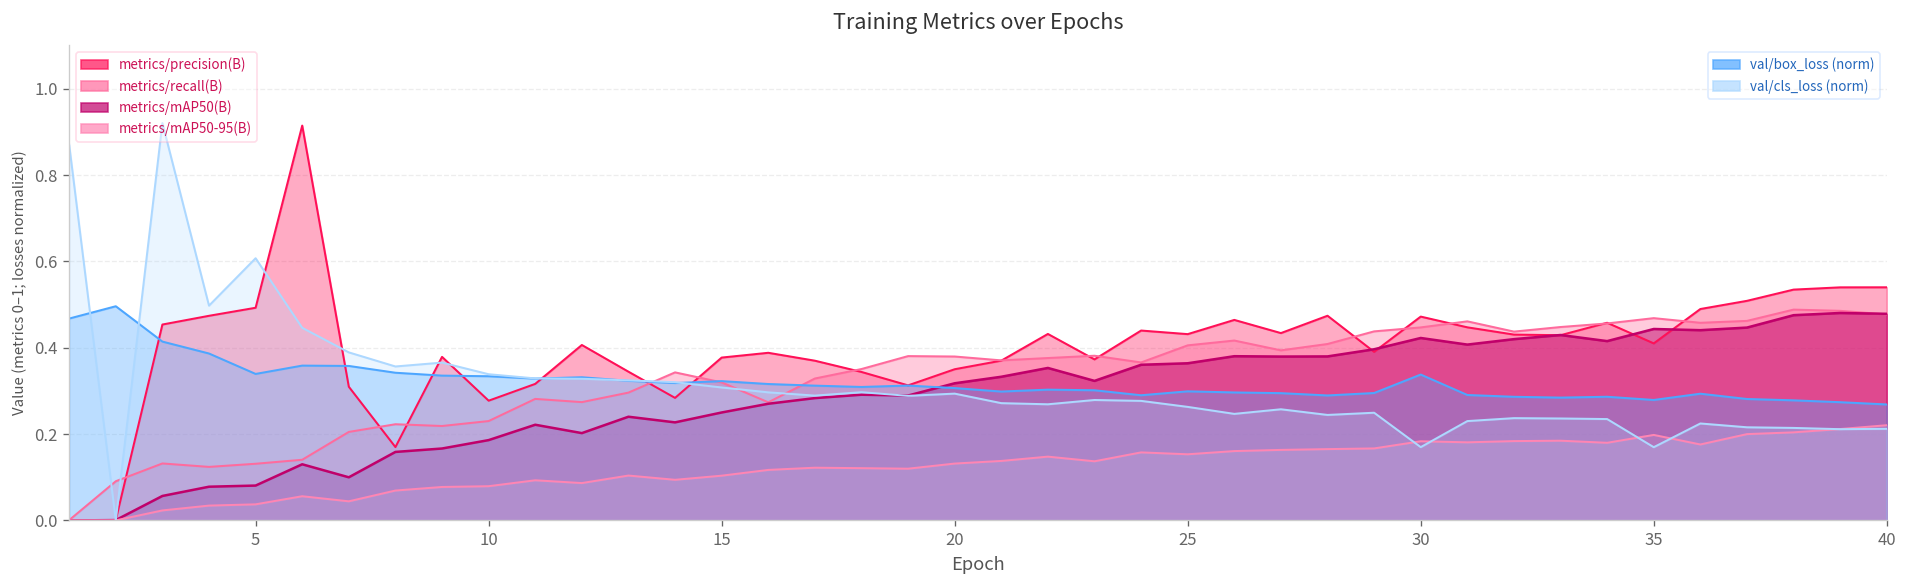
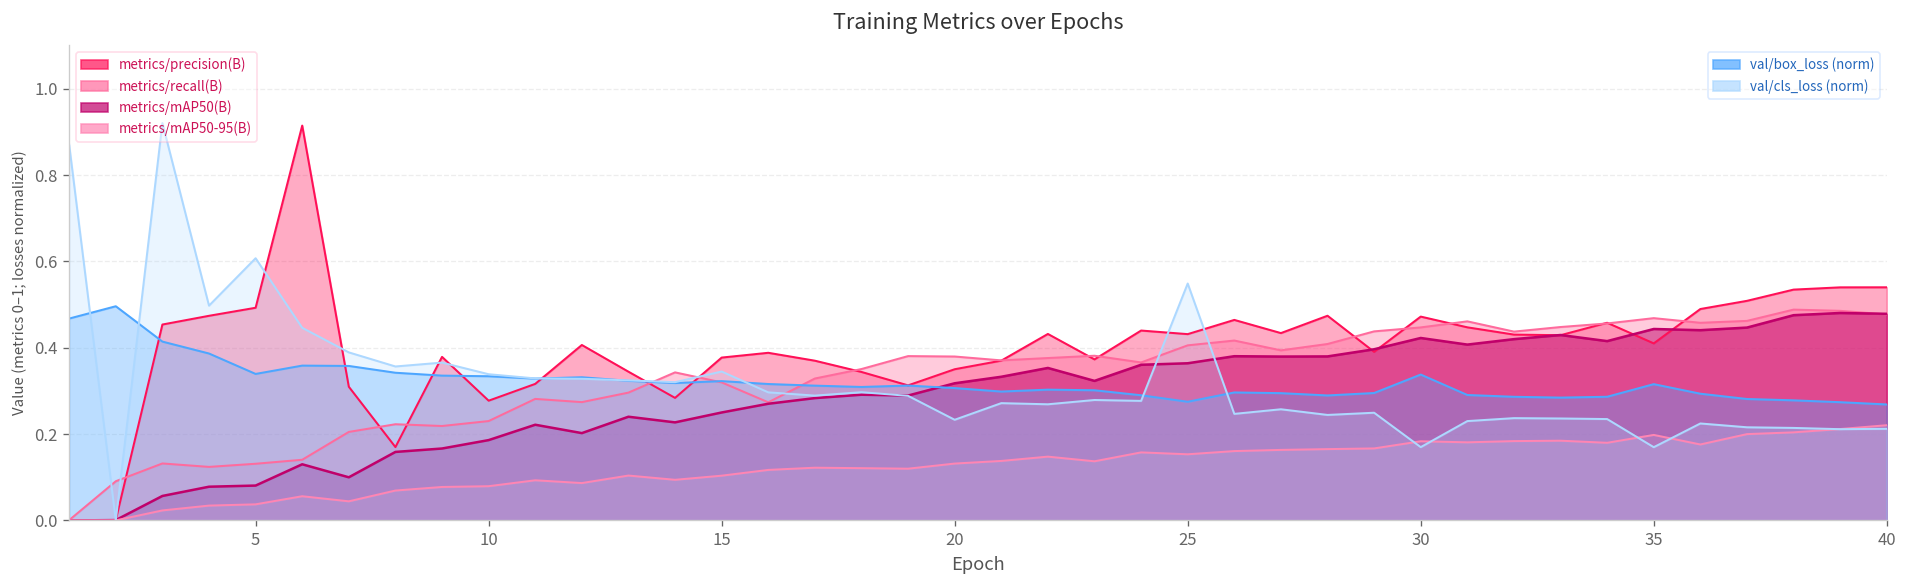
val/cls_loss (norm), 15: 0.31 -> 0.34
val/cls_loss (norm), 20: 0.29 -> 0.23
val/box_loss (norm), 25: 0.30 -> 0.27
val/cls_loss (norm), 25: 0.26 -> 0.55
val/box_loss (norm), 35: 0.28 -> 0.32
